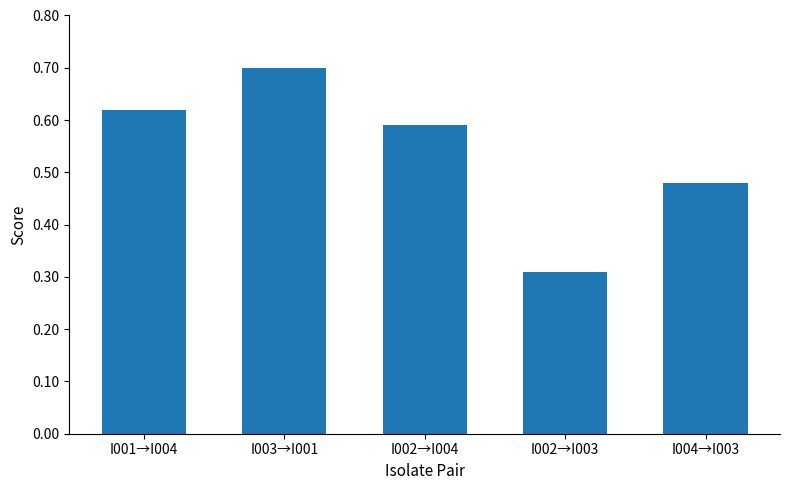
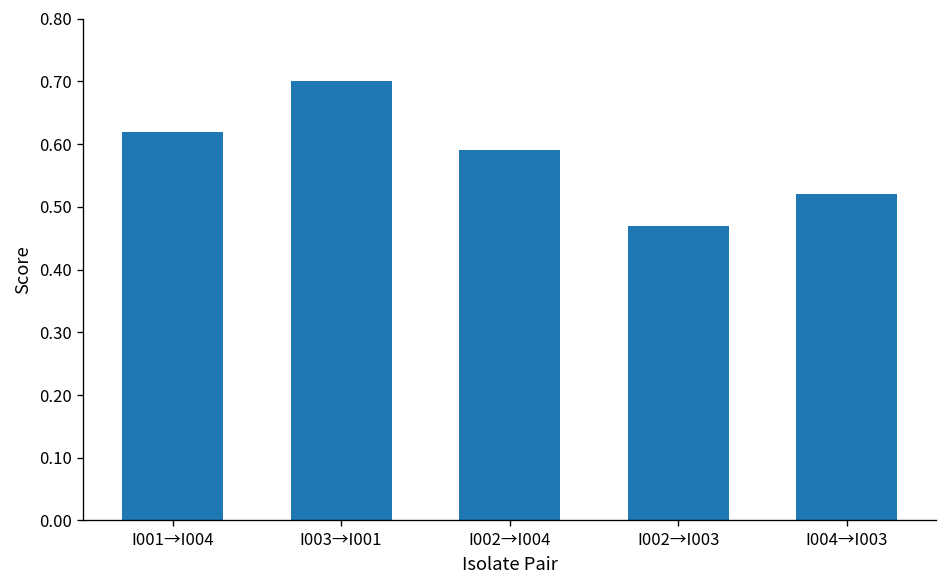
I002→I003: 0.31 -> 0.47
I004→I003: 0.48 -> 0.52
